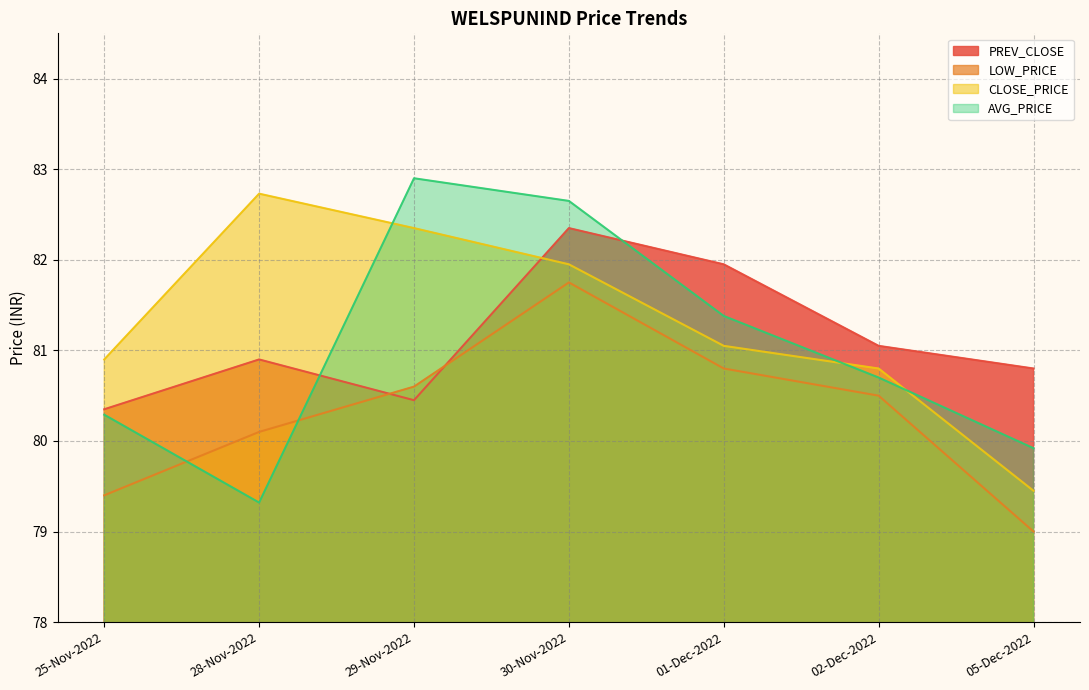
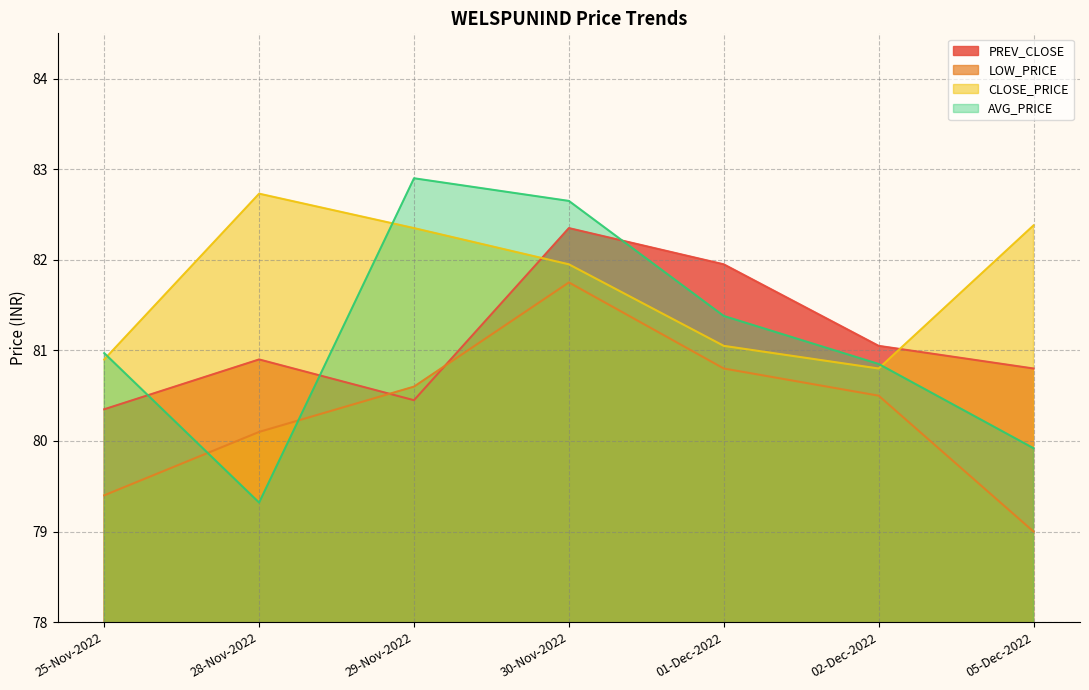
AVG_PRICE, 25-Nov-2022: 80.3 -> 81.0
AVG_PRICE, 02-Dec-2022: 80.7 -> 80.9
CLOSE_PRICE, 05-Dec-2022: 79.5 -> 82.4
